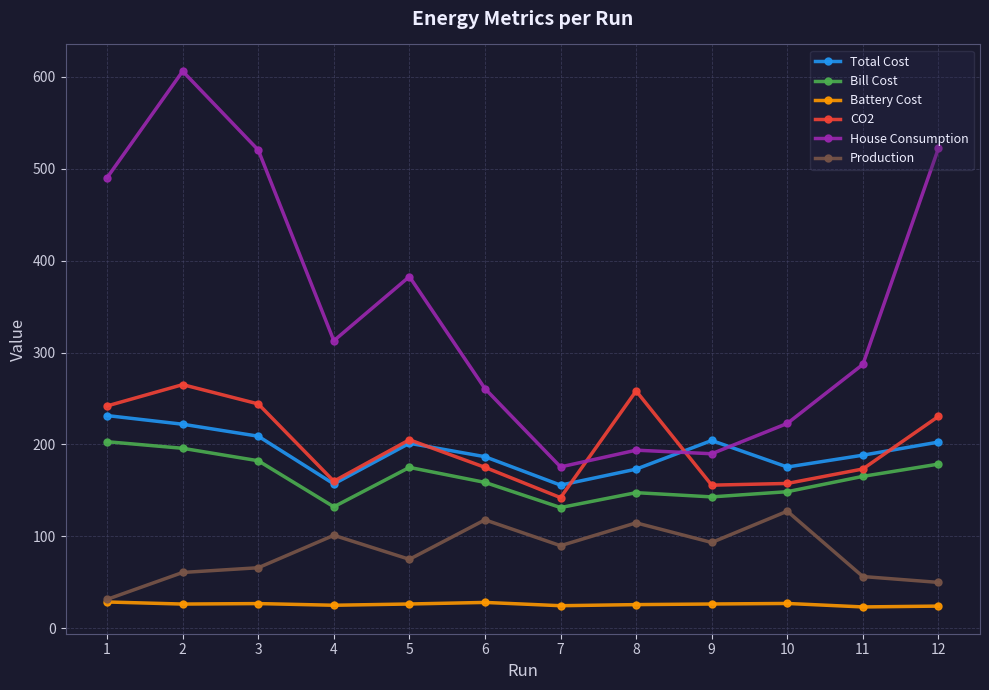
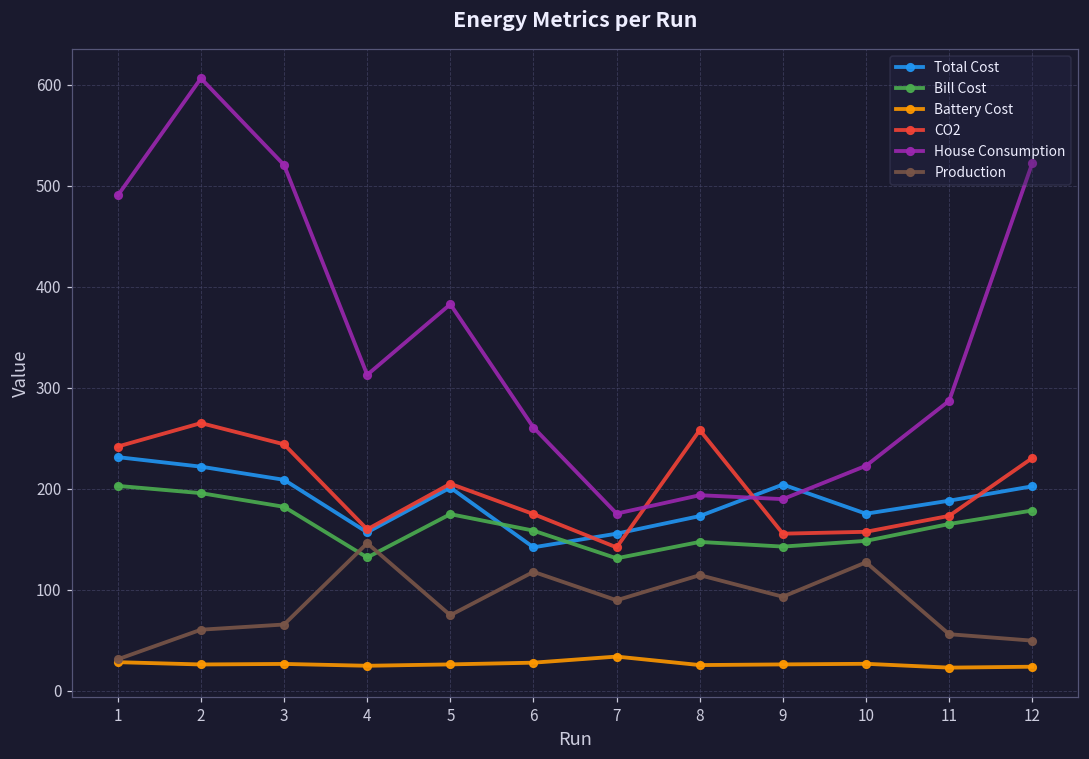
Production, 4: 100 -> 150
Total Cost, 6: 190 -> 140
Battery Cost, 7: 20 -> 30
